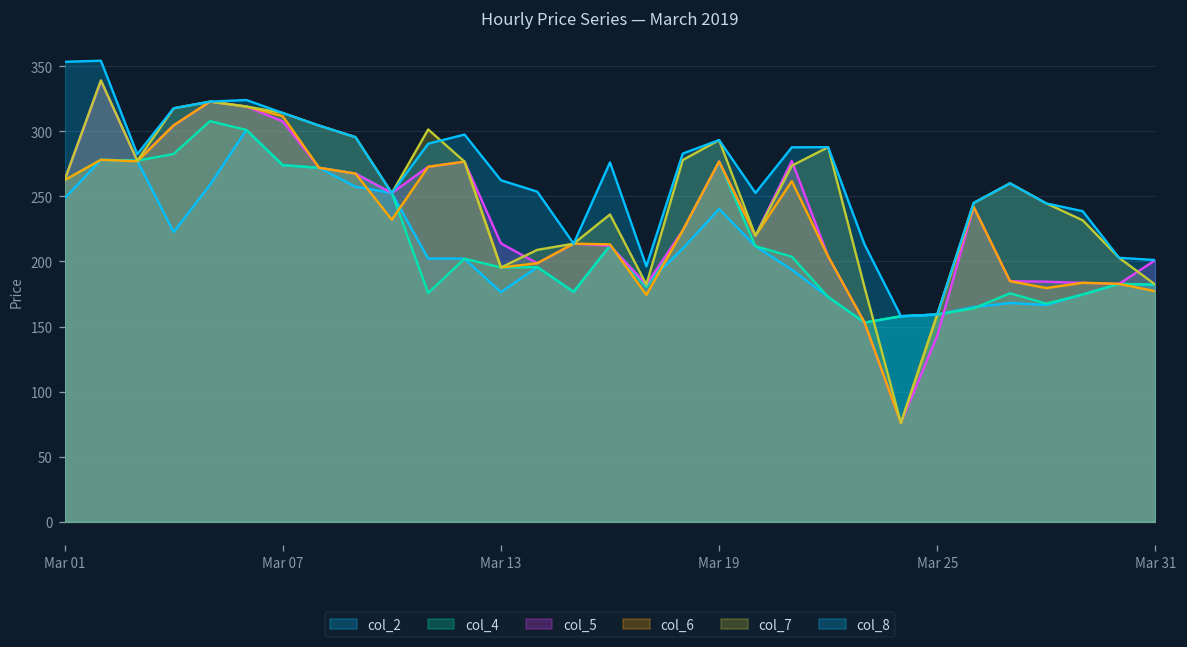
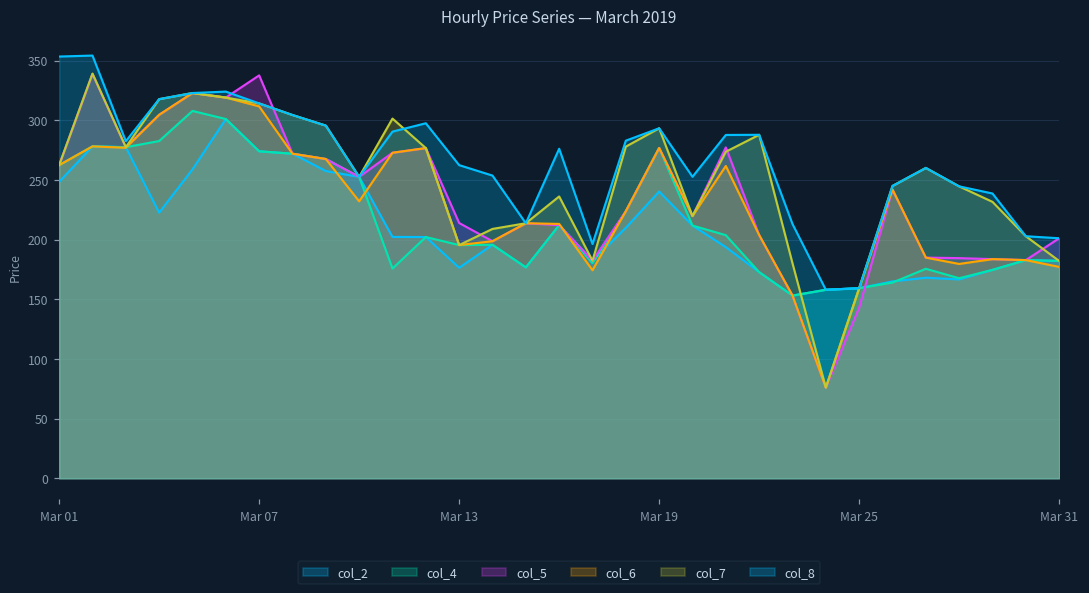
col_5, Mar 07: 308 -> 338
